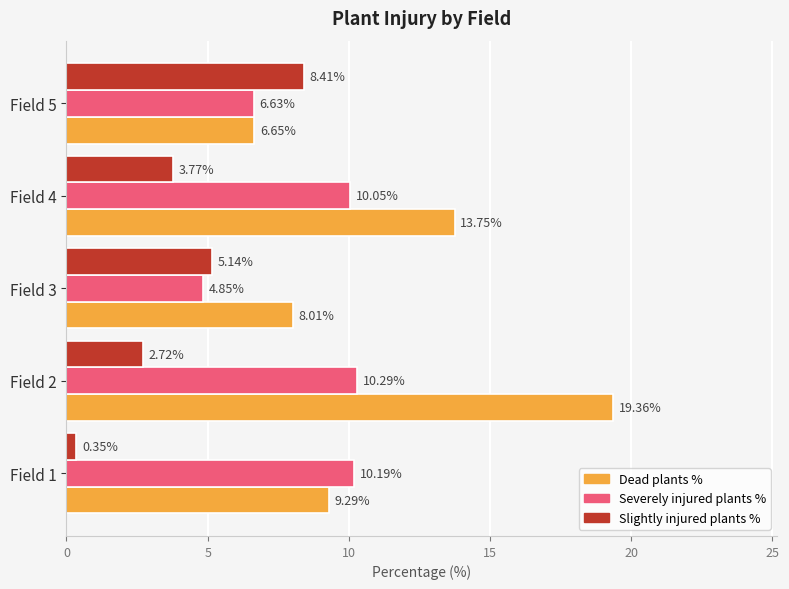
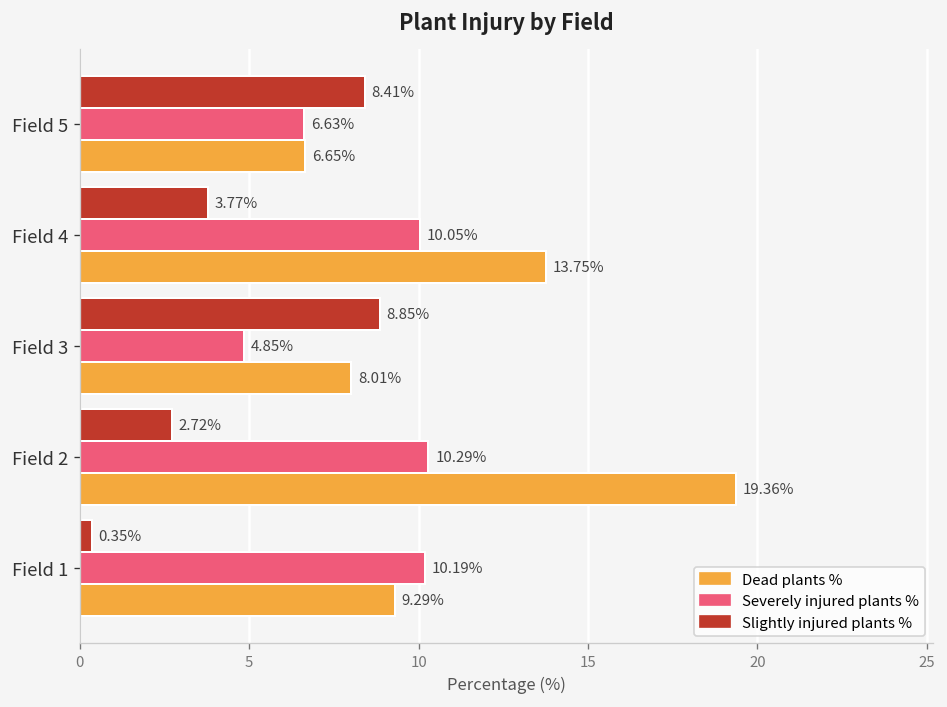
Slightly injured plants %, Field 3: 5.14% -> 8.85%
